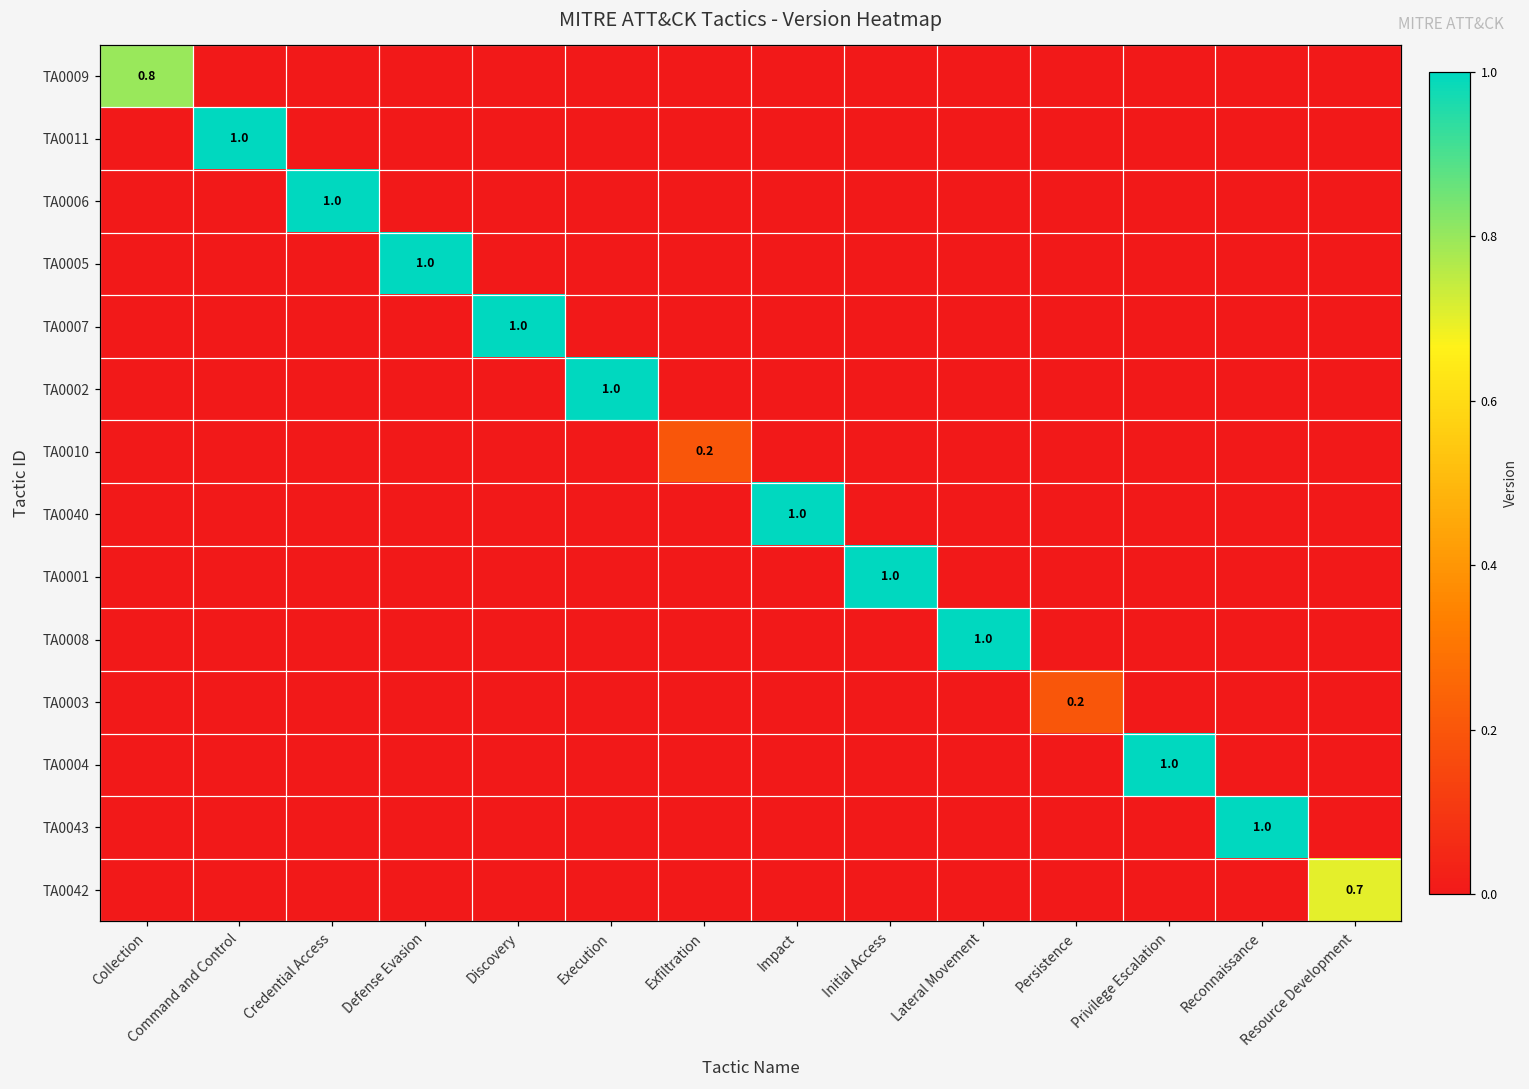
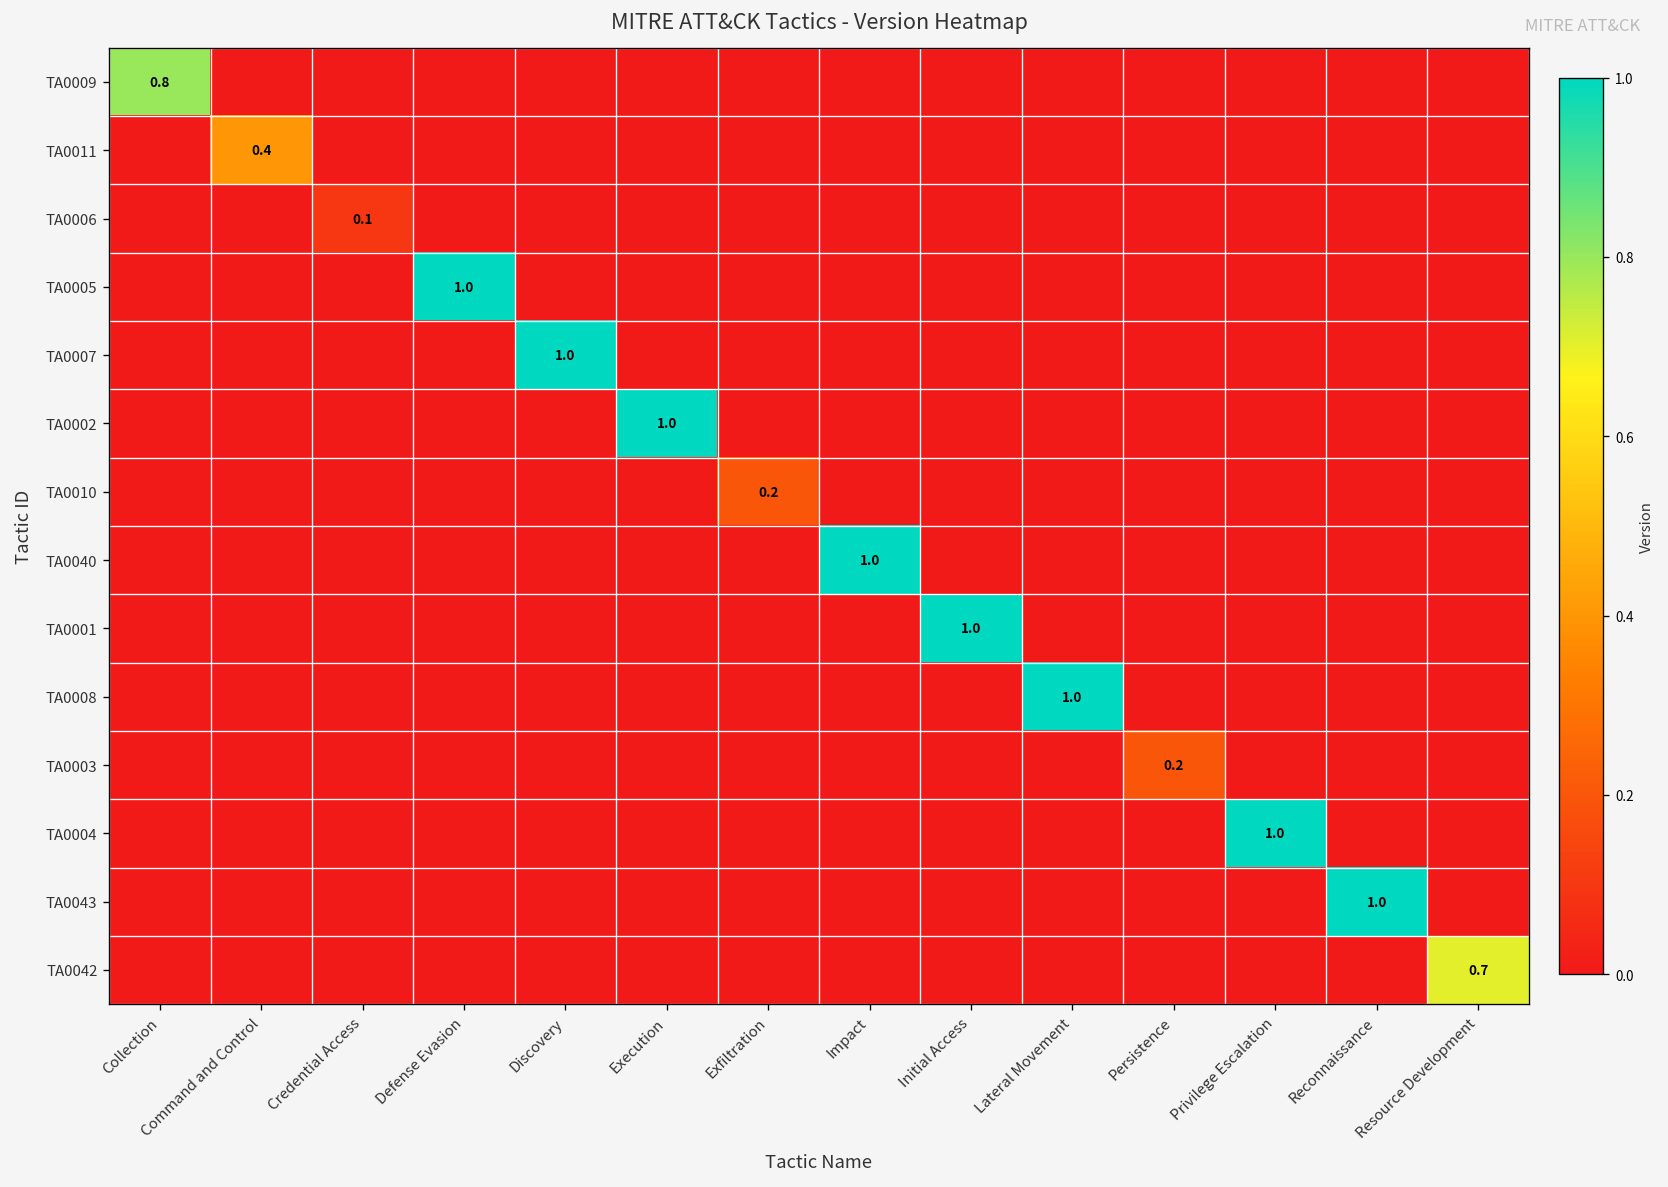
TA0011, Command and Control: 1.0 -> 0.4
TA0006, Credential Access: 1.0 -> 0.1
